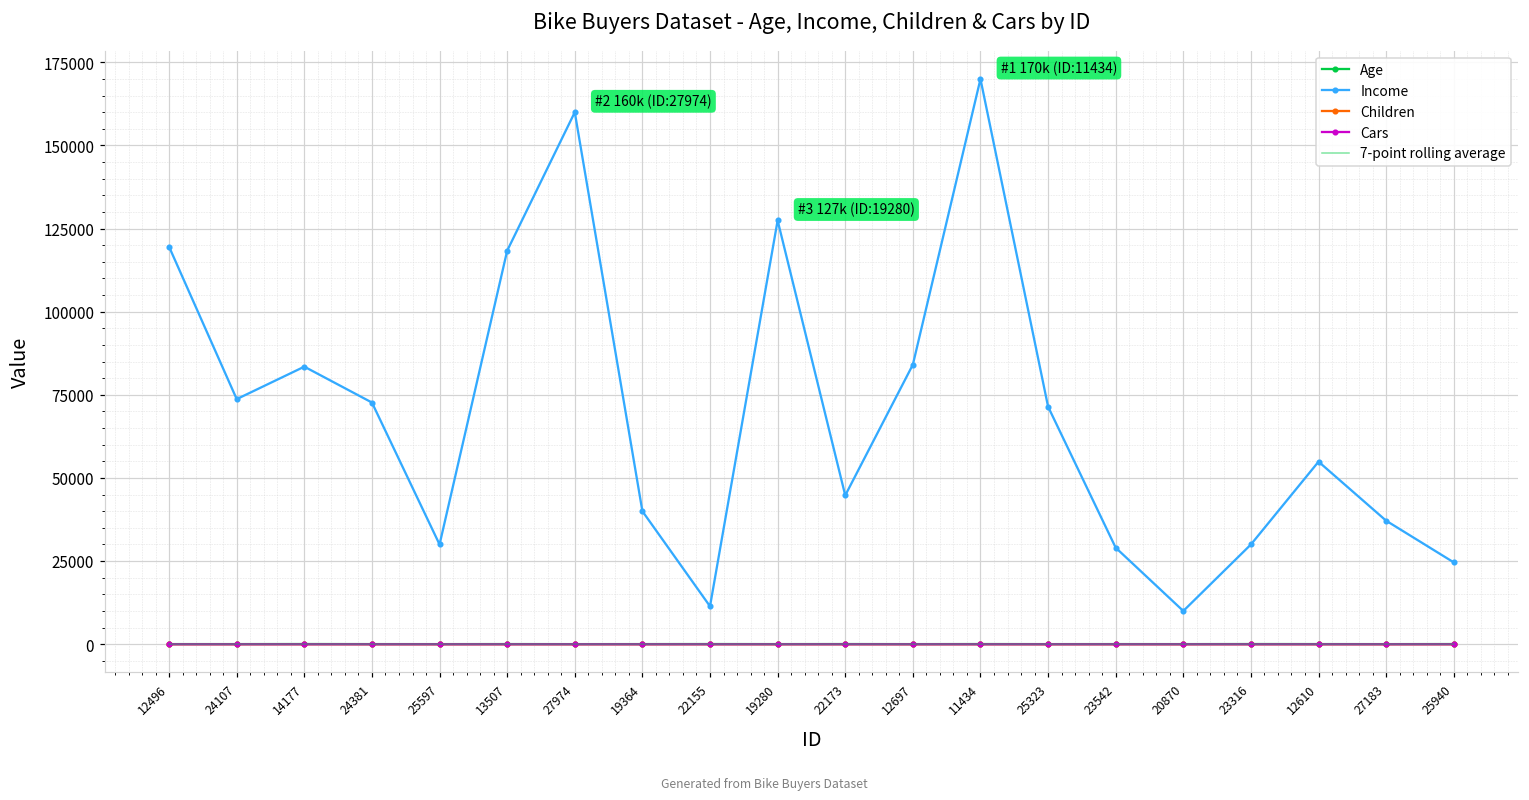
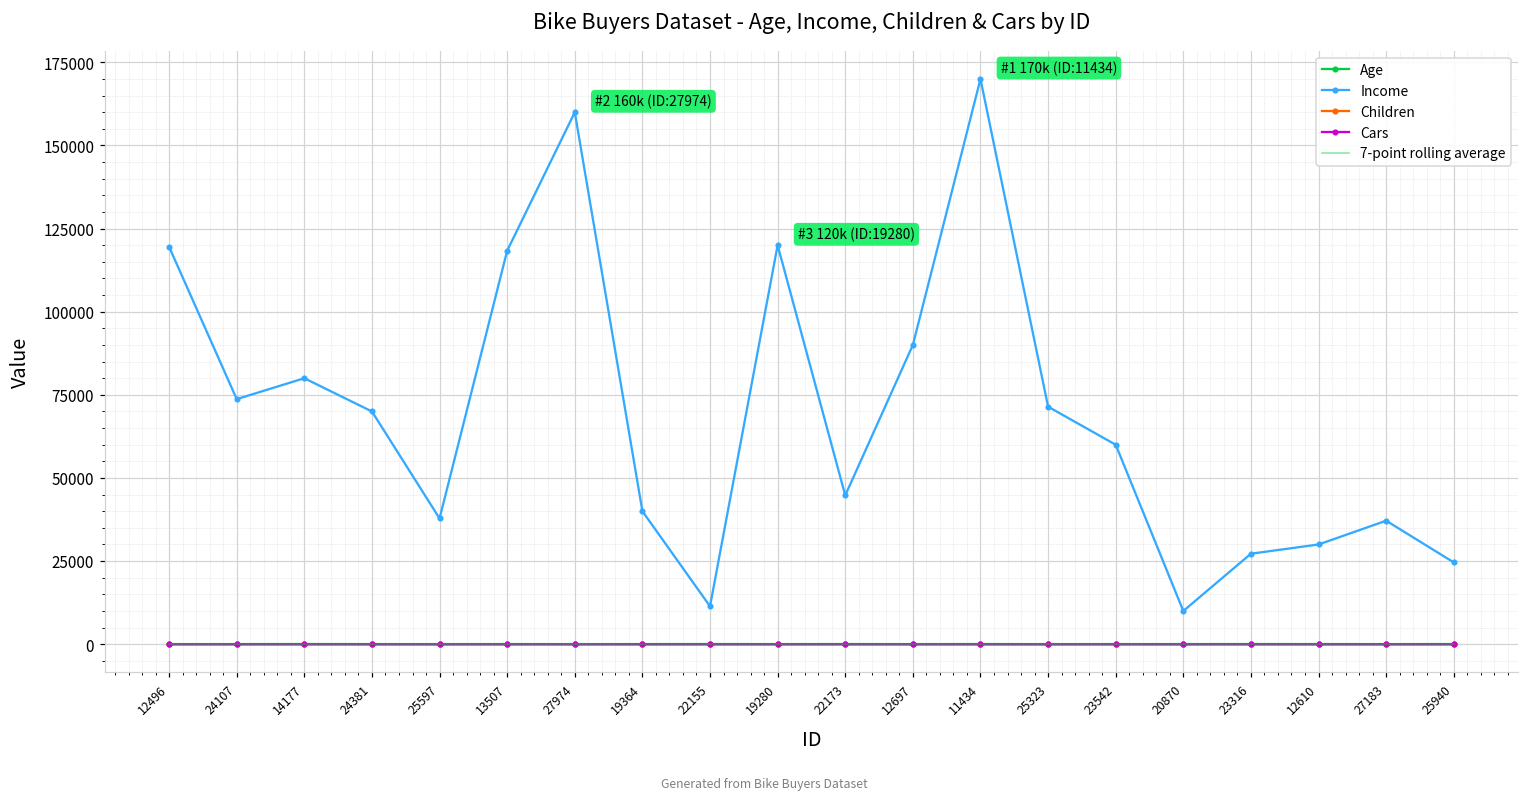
Income, 14177: 83000 -> 80000
Income, 24381: 73000 -> 70000
Income, 25597: 30000 -> 38000
Income, 19280: 127k -> 120k
Income, 12697: 84000 -> 90000
Income, 23542: 29000 -> 60000
Income, 23316: 30000 -> 27000
Income, 12610: 55000 -> 30000
